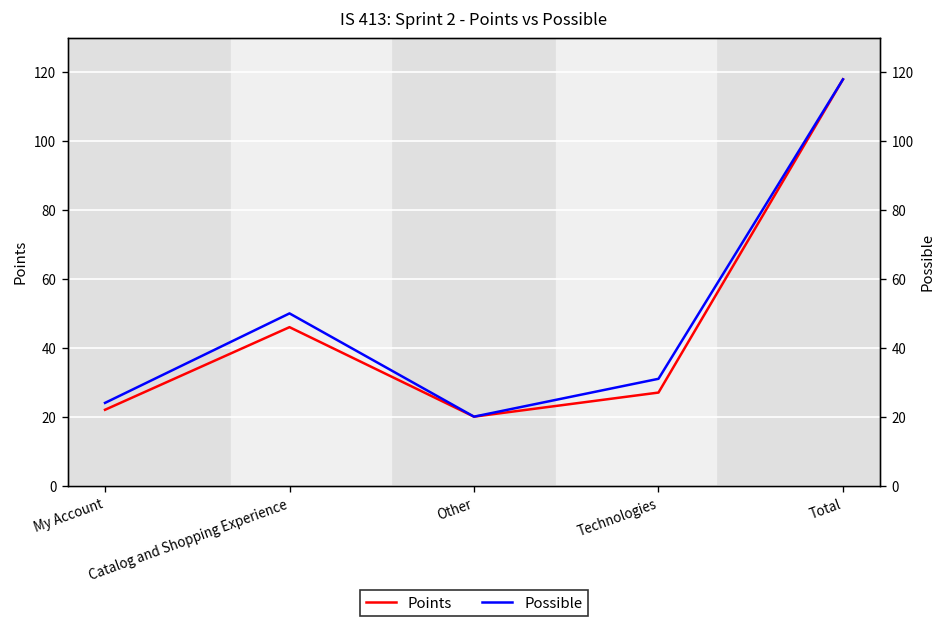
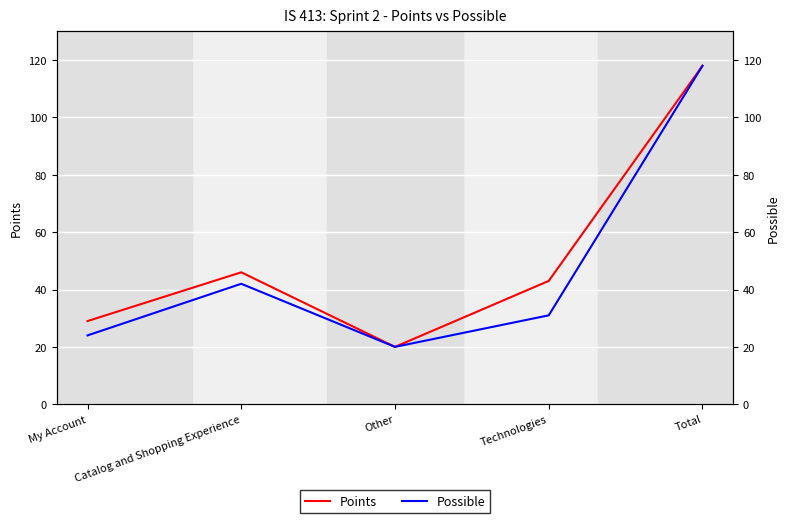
Points, My Account: 22 -> 29
Points, Technologies: 27 -> 43
Possible, Catalog and Shopping Experience: 50 -> 42
